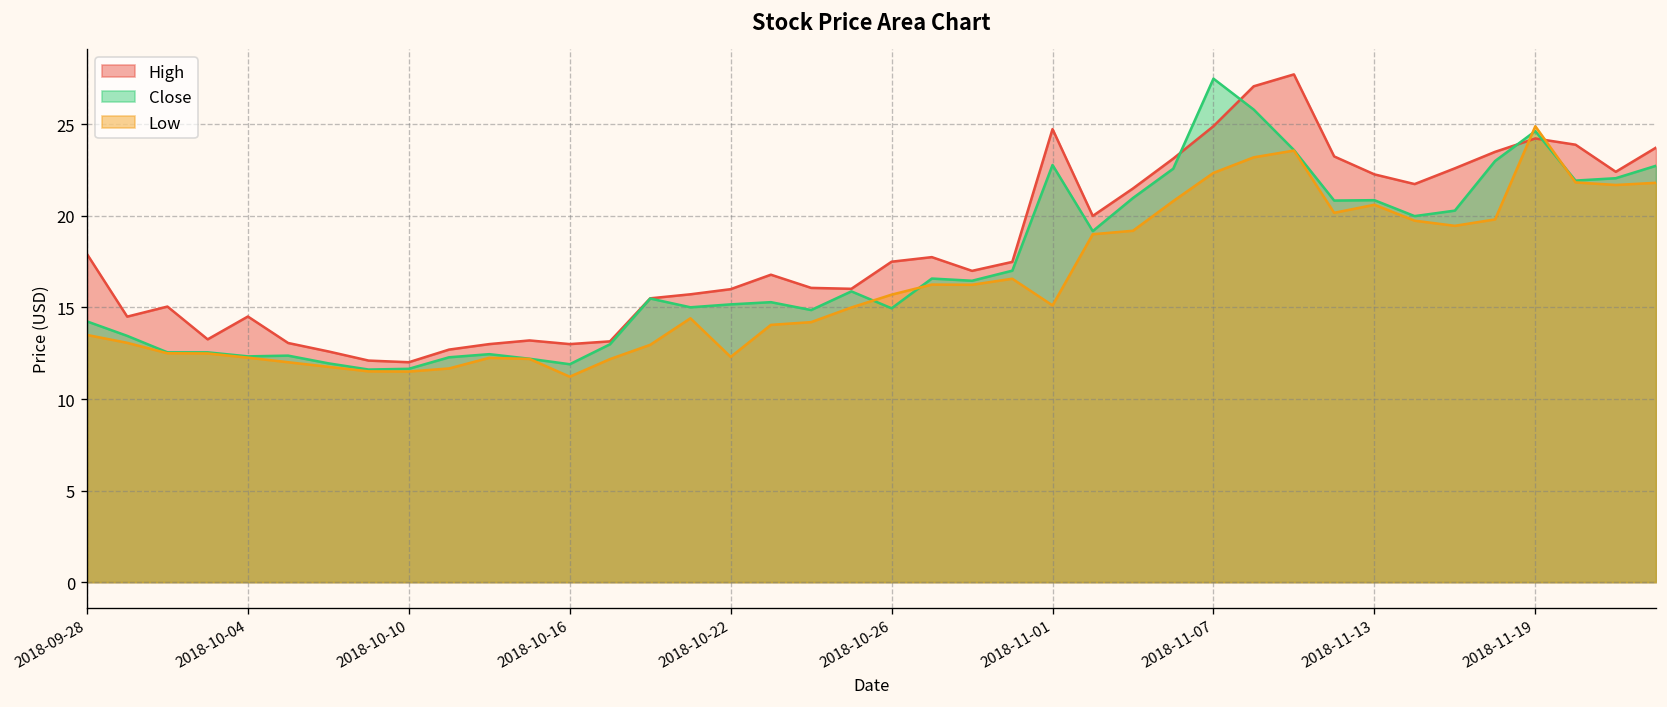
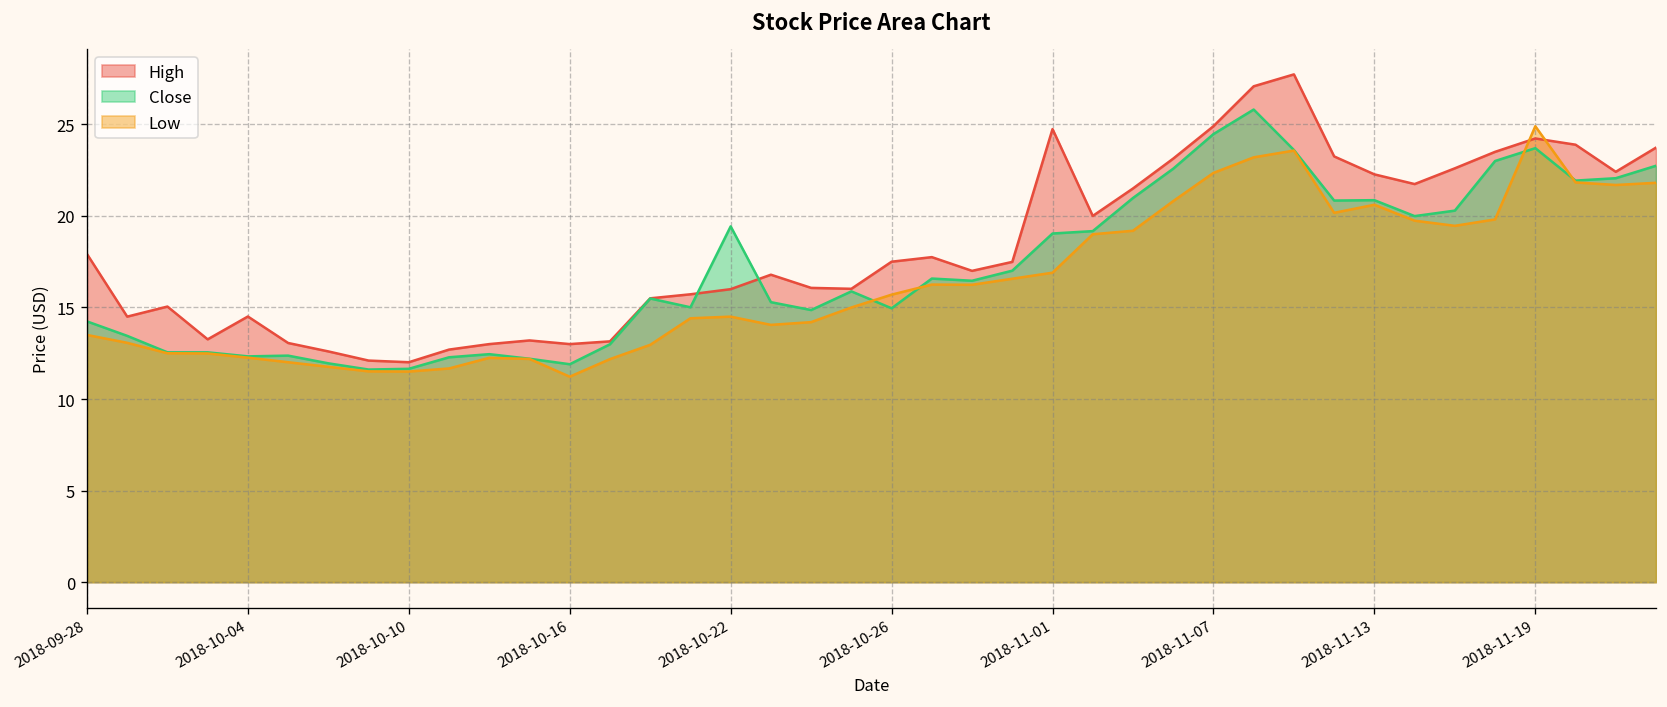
Close, 2018-10-22: 15.2 -> 19.4
Low, 2018-10-22: 12.3 -> 14.5
Close, 2018-11-01: 22.8 -> 19.0
Low, 2018-11-01: 15.1 -> 16.9
Close, 2018-11-07: 27.5 -> 24.5
Close, 2018-11-19: 24.6 -> 23.7
